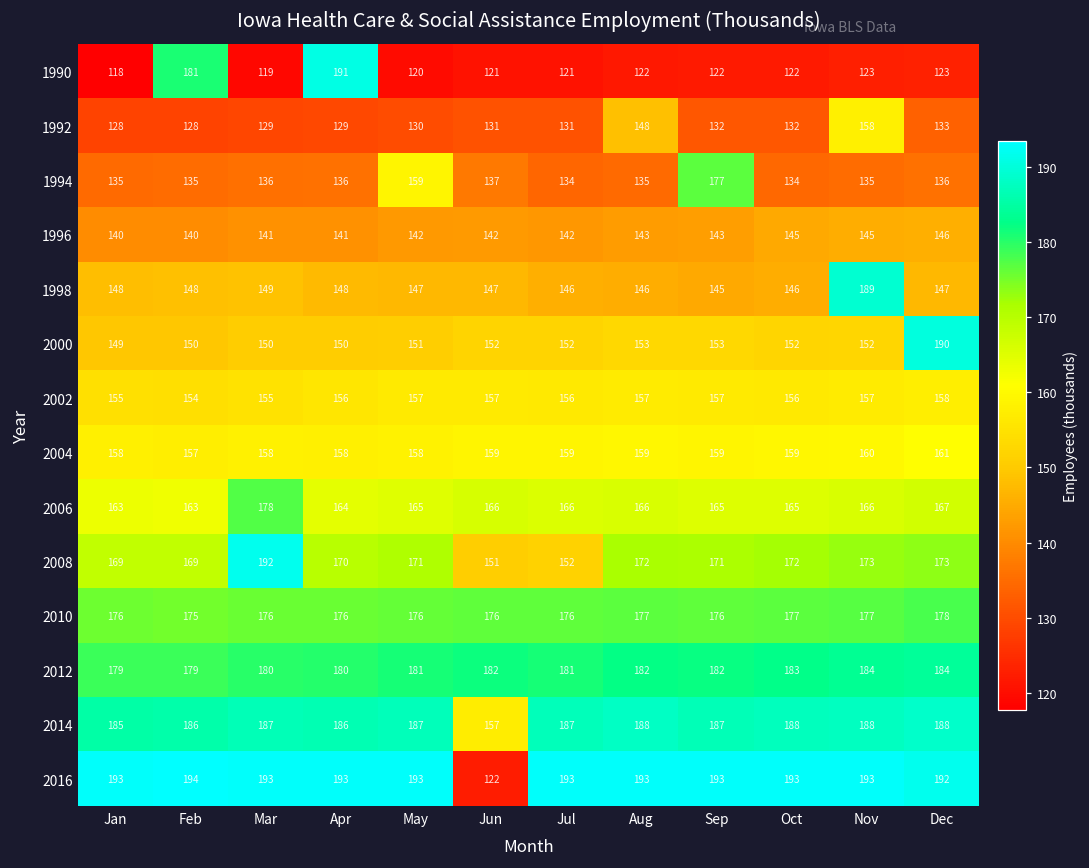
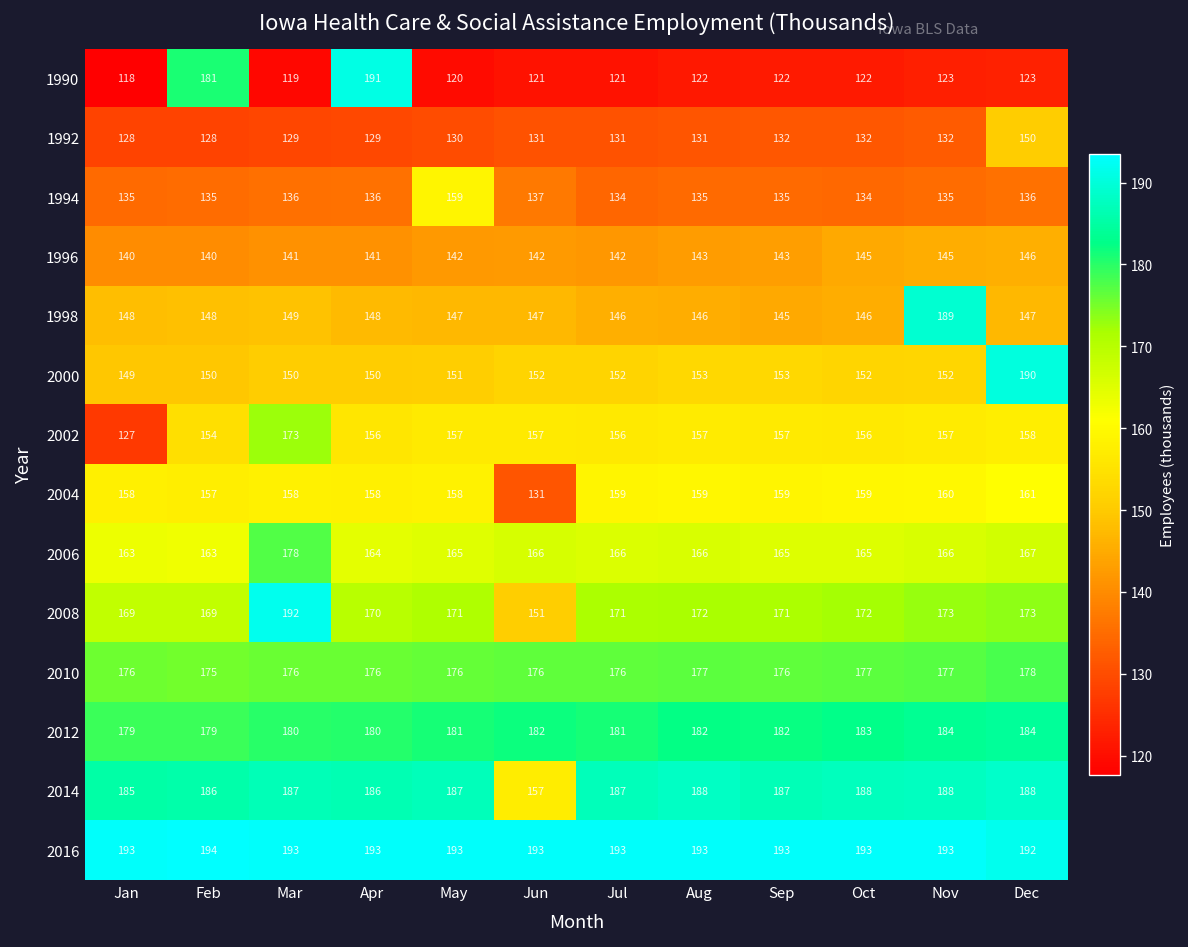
1992, Aug: 148 -> 131
1992, Nov: 158 -> 132
1992, Dec: 133 -> 150
1994, Sep: 177 -> 135
2002, Jan: 155 -> 127
2002, Mar: 155 -> 173
2004, Jun: 159 -> 131
2008, Jul: 152 -> 171
2016, Jun: 122 -> 193
